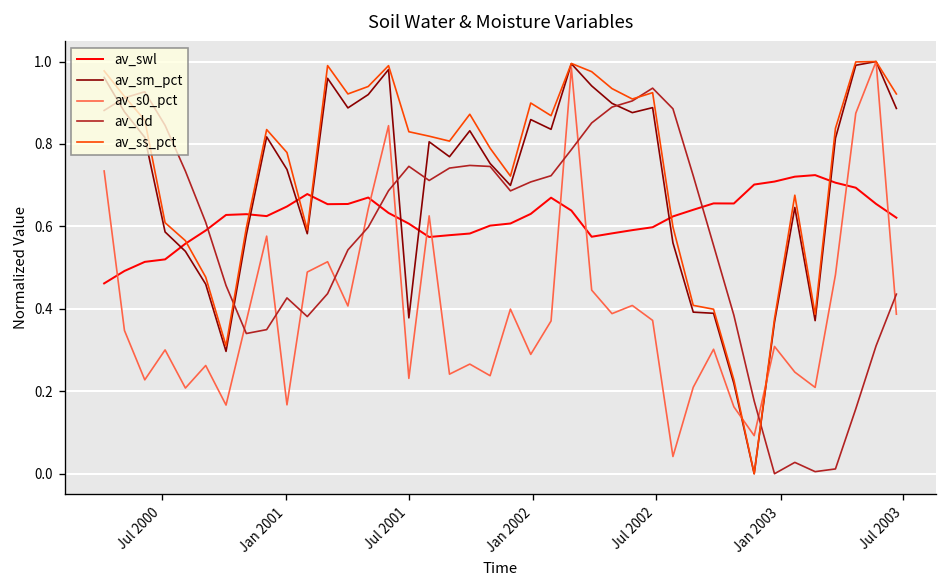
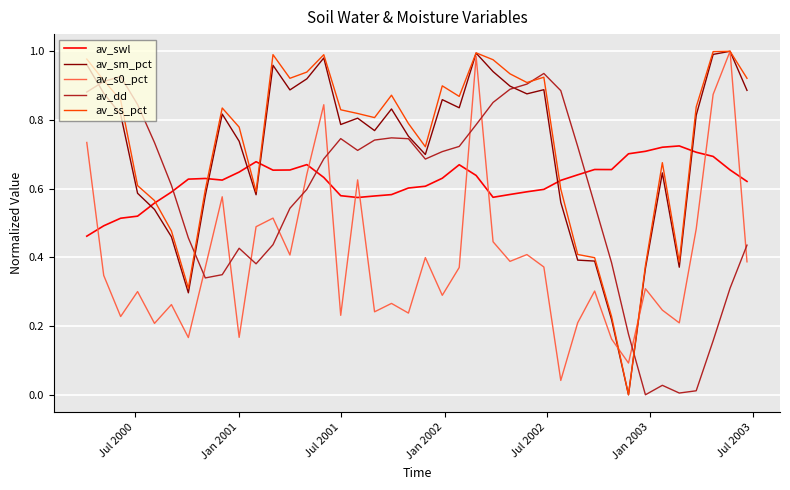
av_swl, Jul 2001: 0.61 -> 0.58
av_sm_pct, Jul 2001: 0.38 -> 0.79
